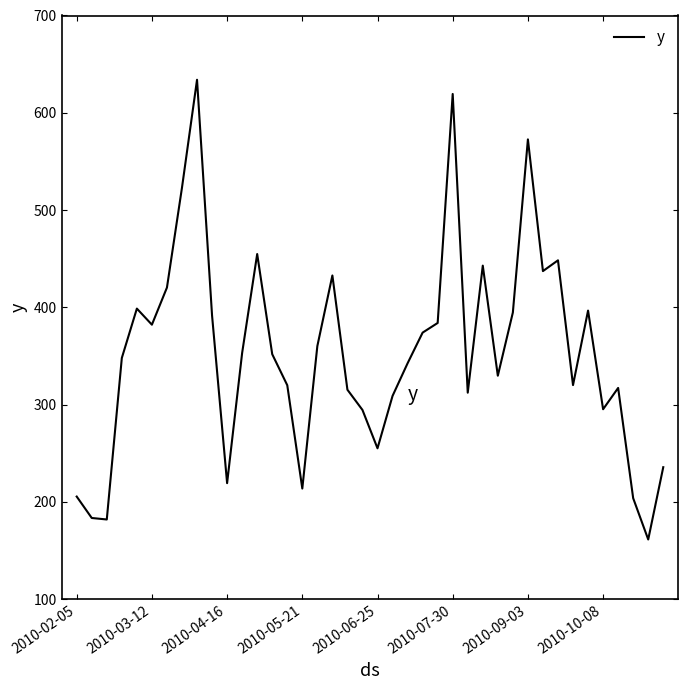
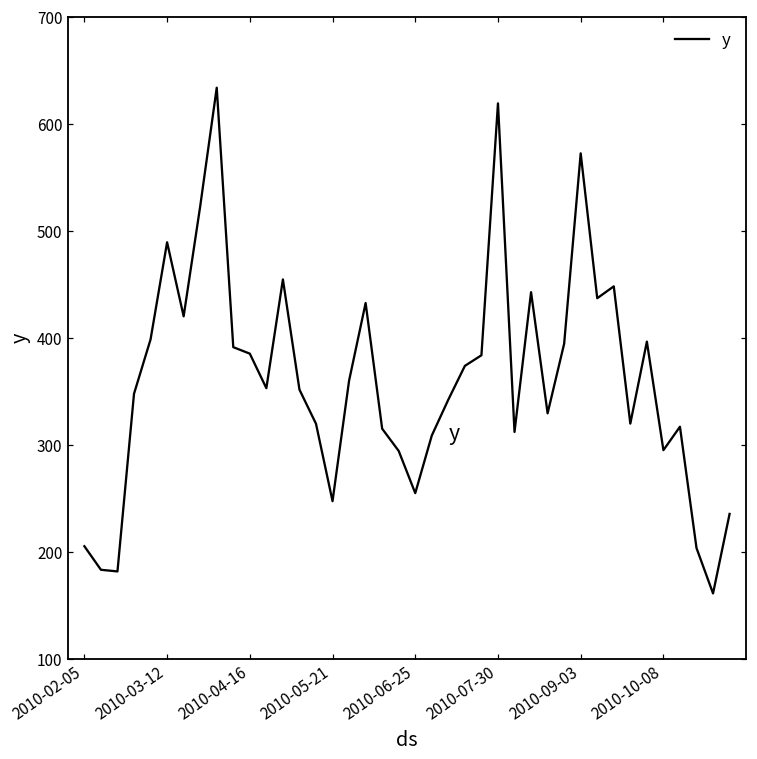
2010-03-12: 380 -> 490
2010-04-16: 220 -> 390
2010-05-21: 210 -> 250
